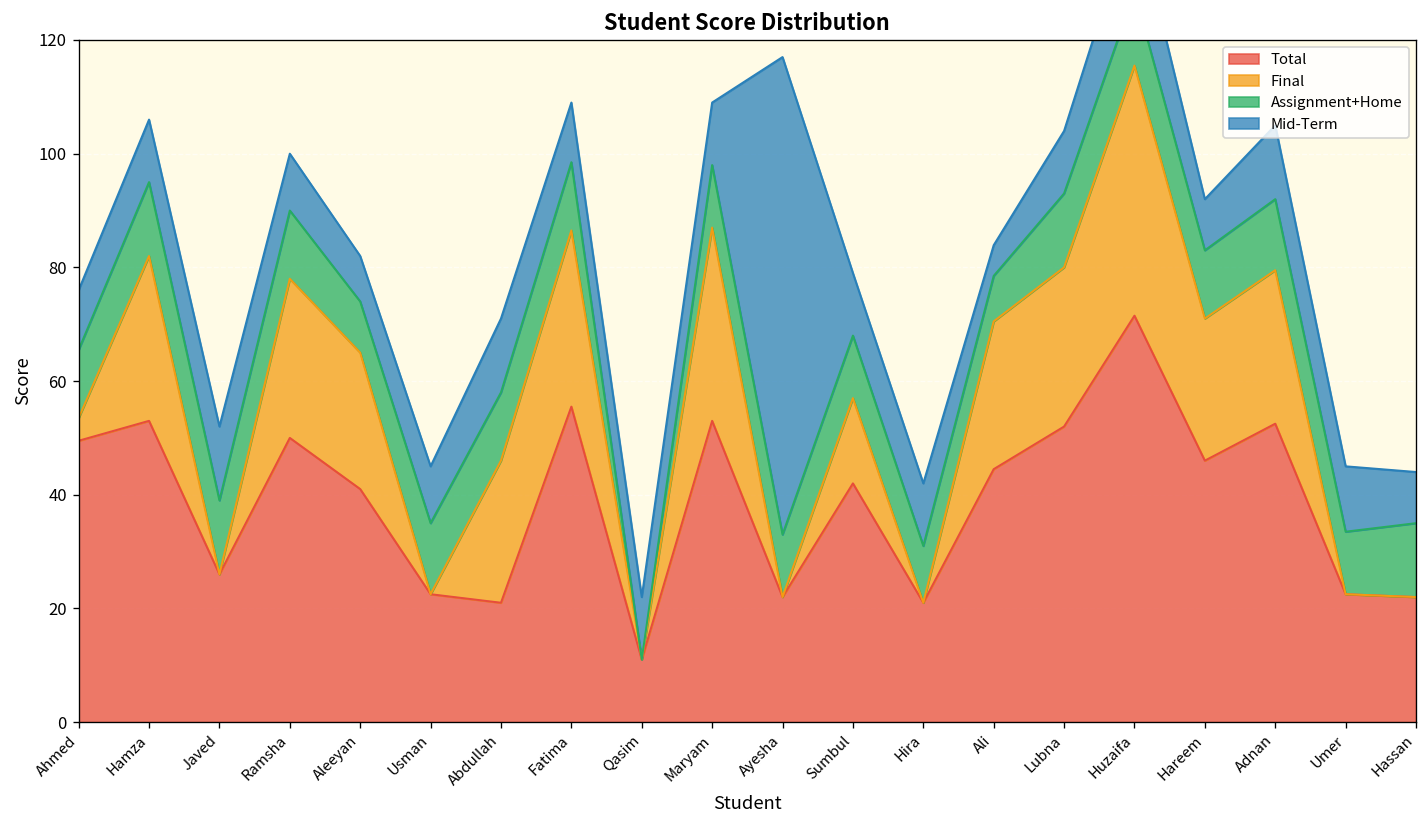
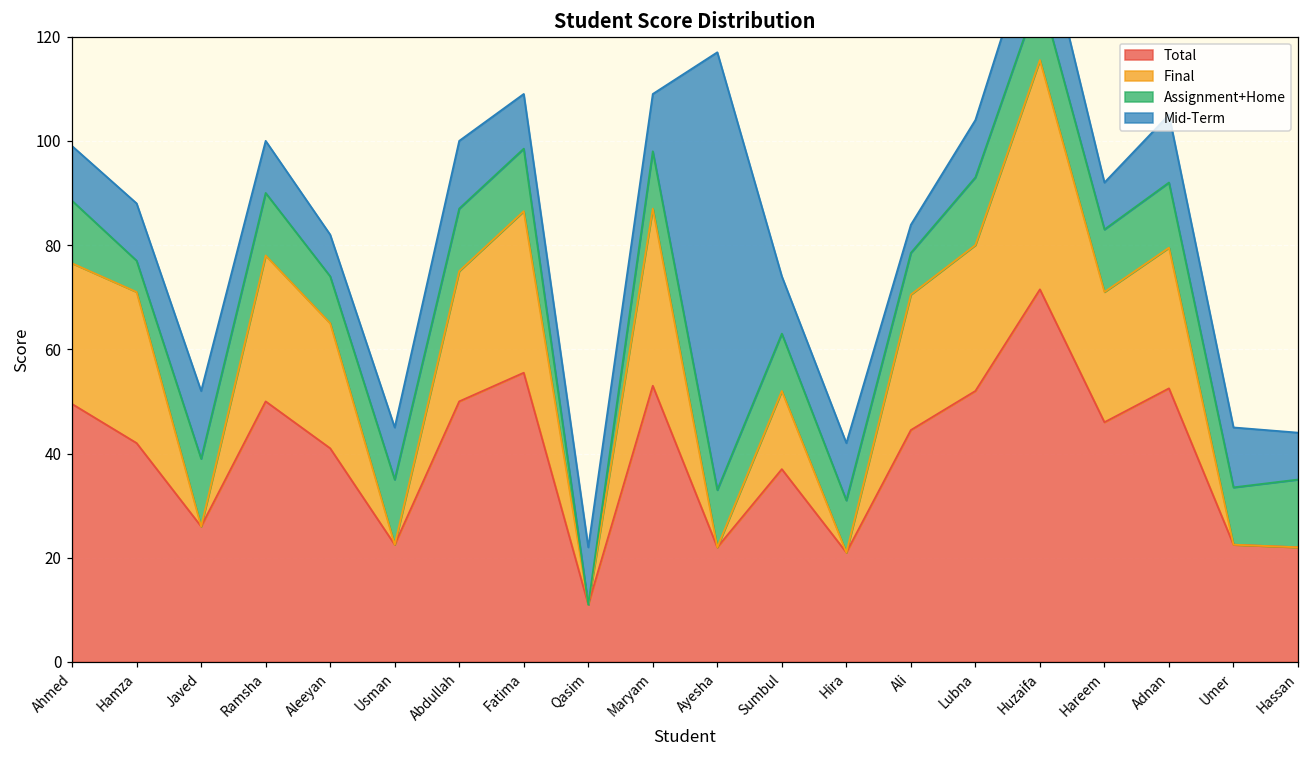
Final, Ahmed: 4 -> 27
Total, Hamza: 53 -> 42
Assignment+Home, Hamza: 13 -> 6
Total, Abdullah: 21 -> 50
Total, Sumbul: 42 -> 37
